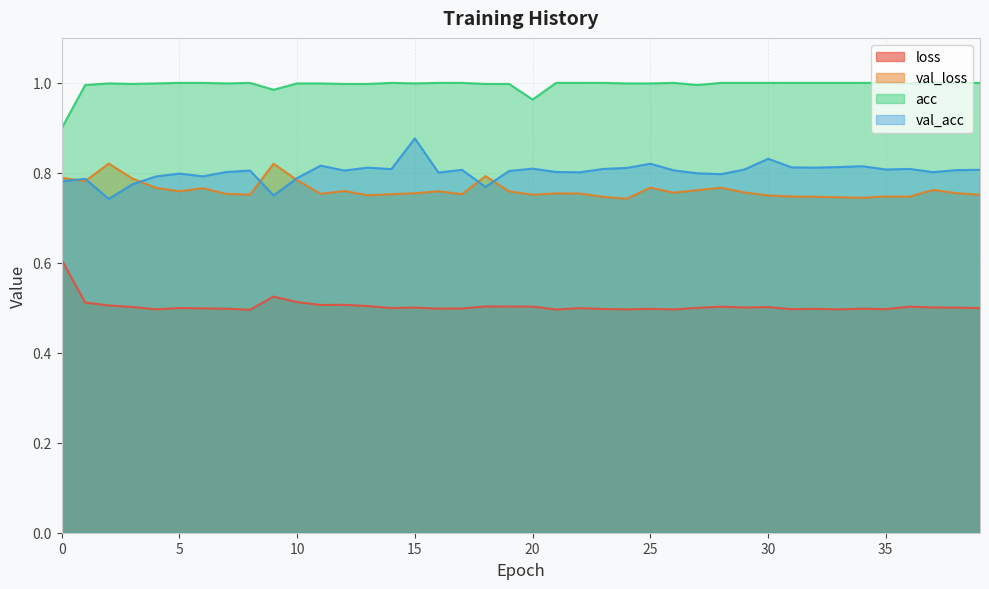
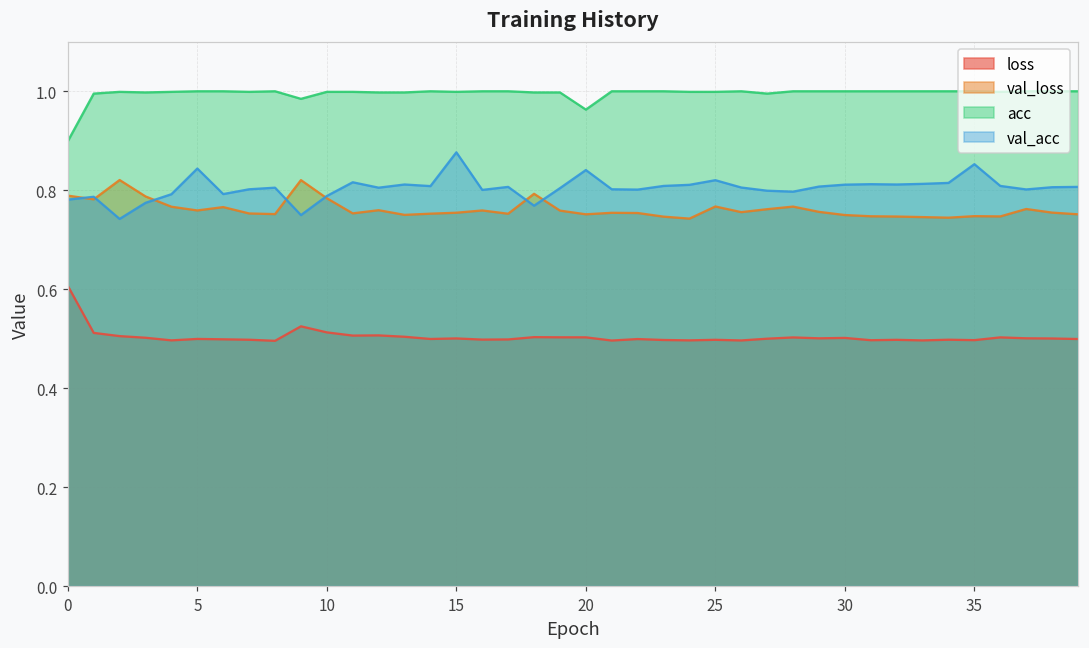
val_acc, 5: 0.80 -> 0.84
val_acc, 20: 0.81 -> 0.84
val_acc, 30: 0.83 -> 0.81
val_acc, 35: 0.81 -> 0.85
